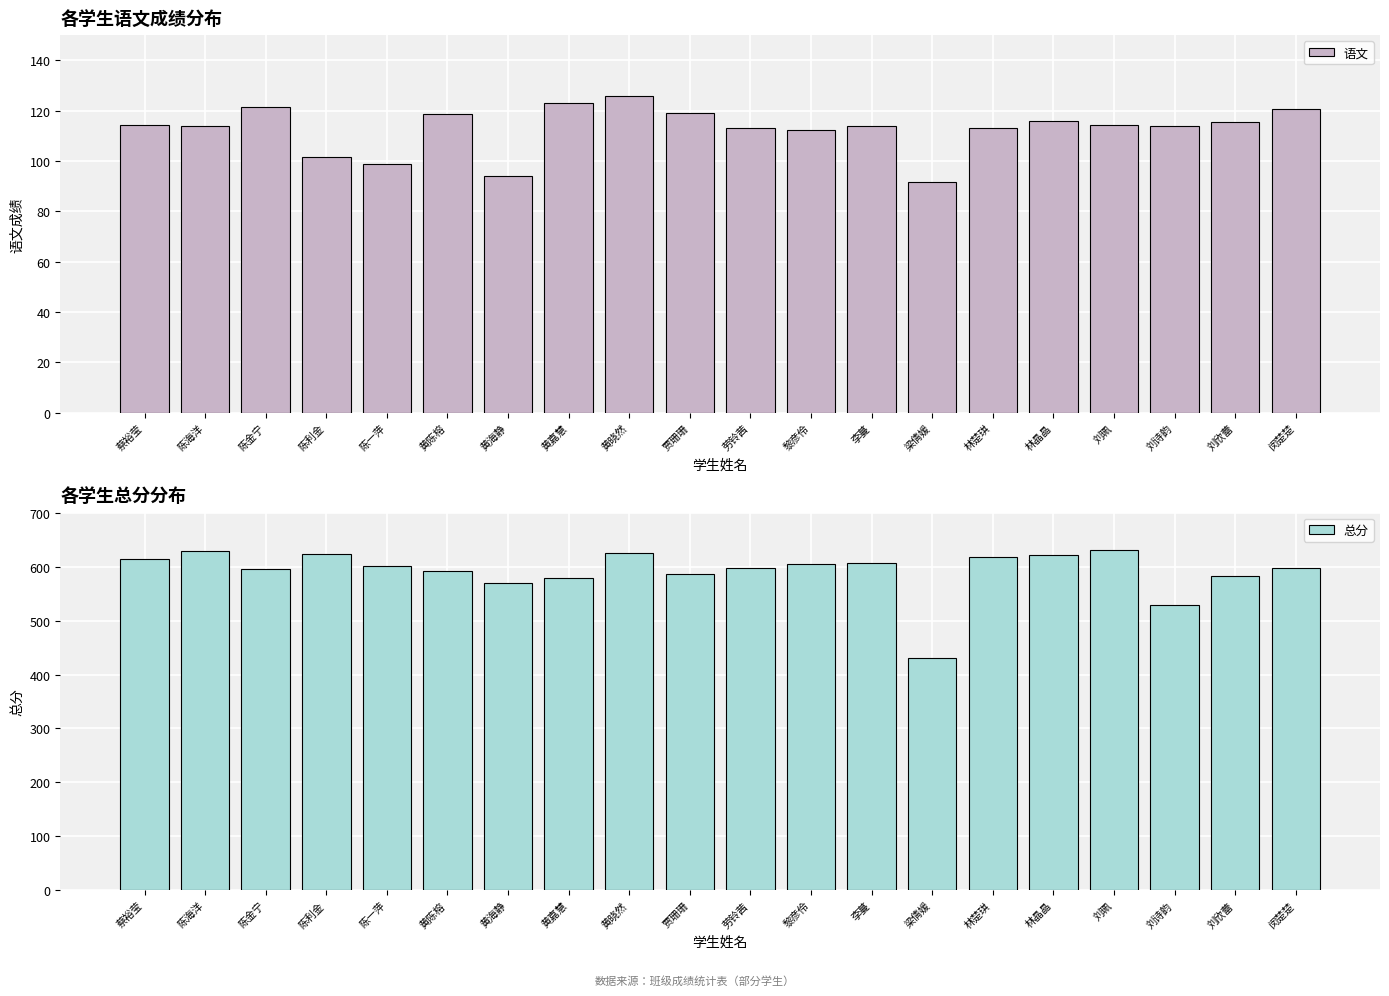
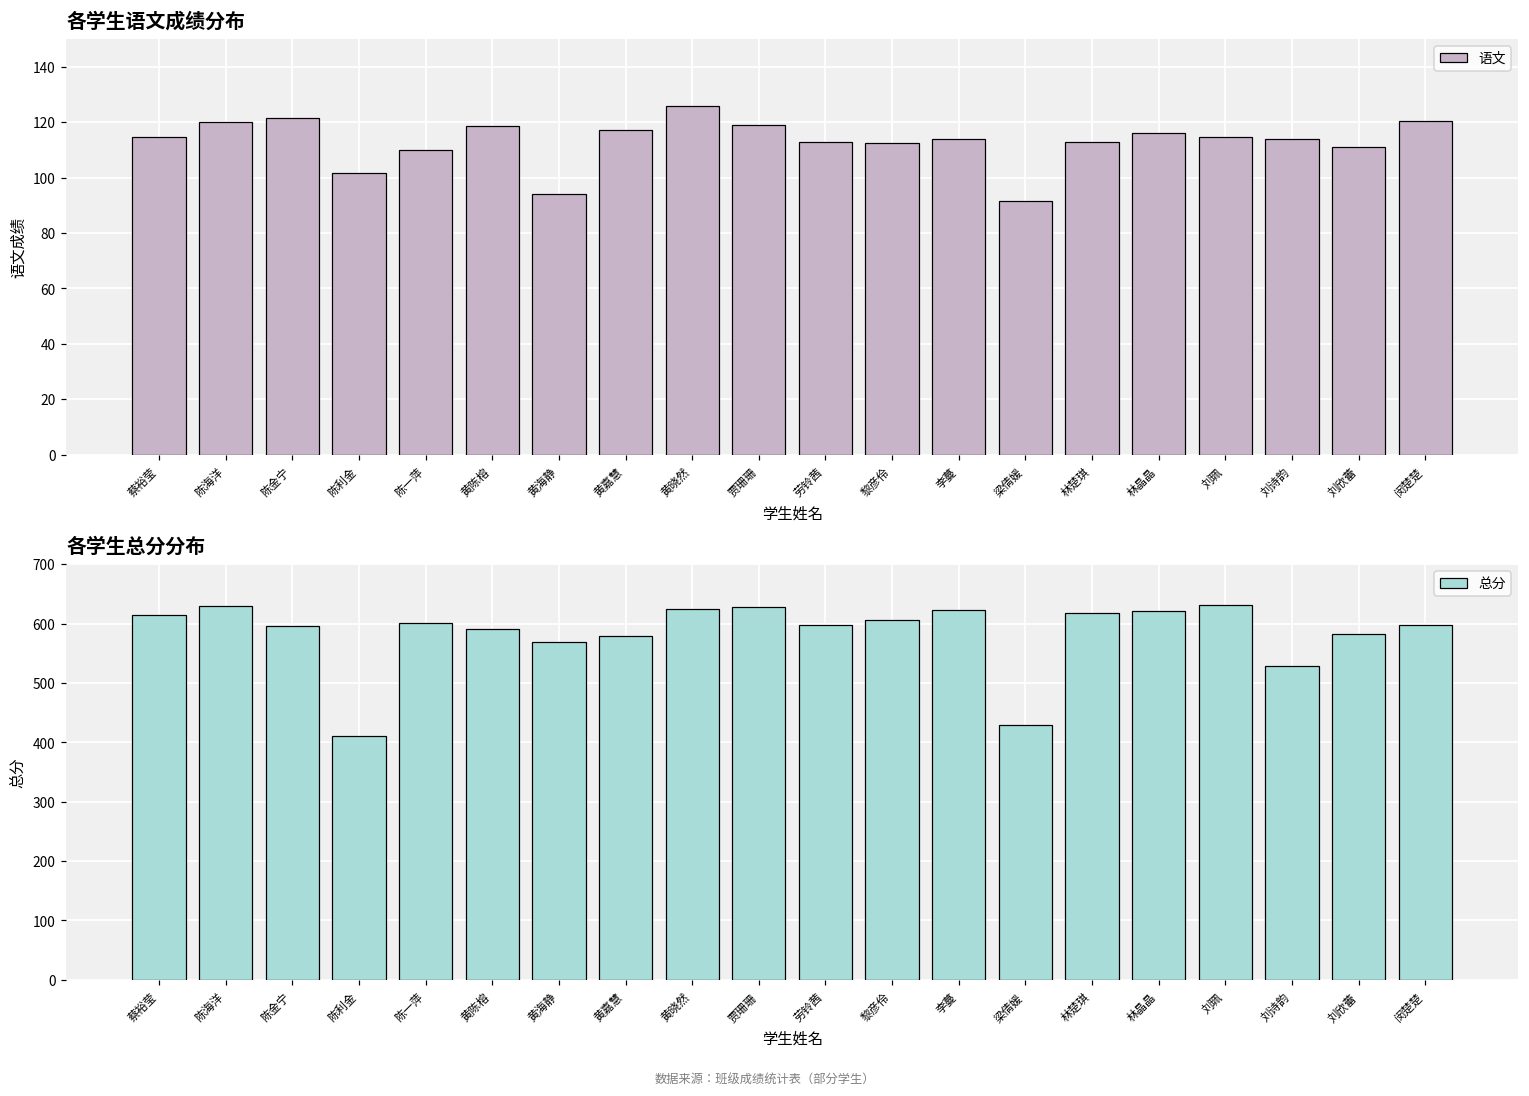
各学生语文成绩分布, 陈海洋: 114 -> 120
各学生语文成绩分布, 陈一萍: 99 -> 110
各学生语文成绩分布, 黄嘉慧: 123 -> 117
各学生语文成绩分布, 刘欣蕾: 116 -> 111
各学生总分分布, 陈利金: 620 -> 410
各学生总分分布, 贾珊珊: 590 -> 630
各学生总分分布, 李蔓: 610 -> 620
